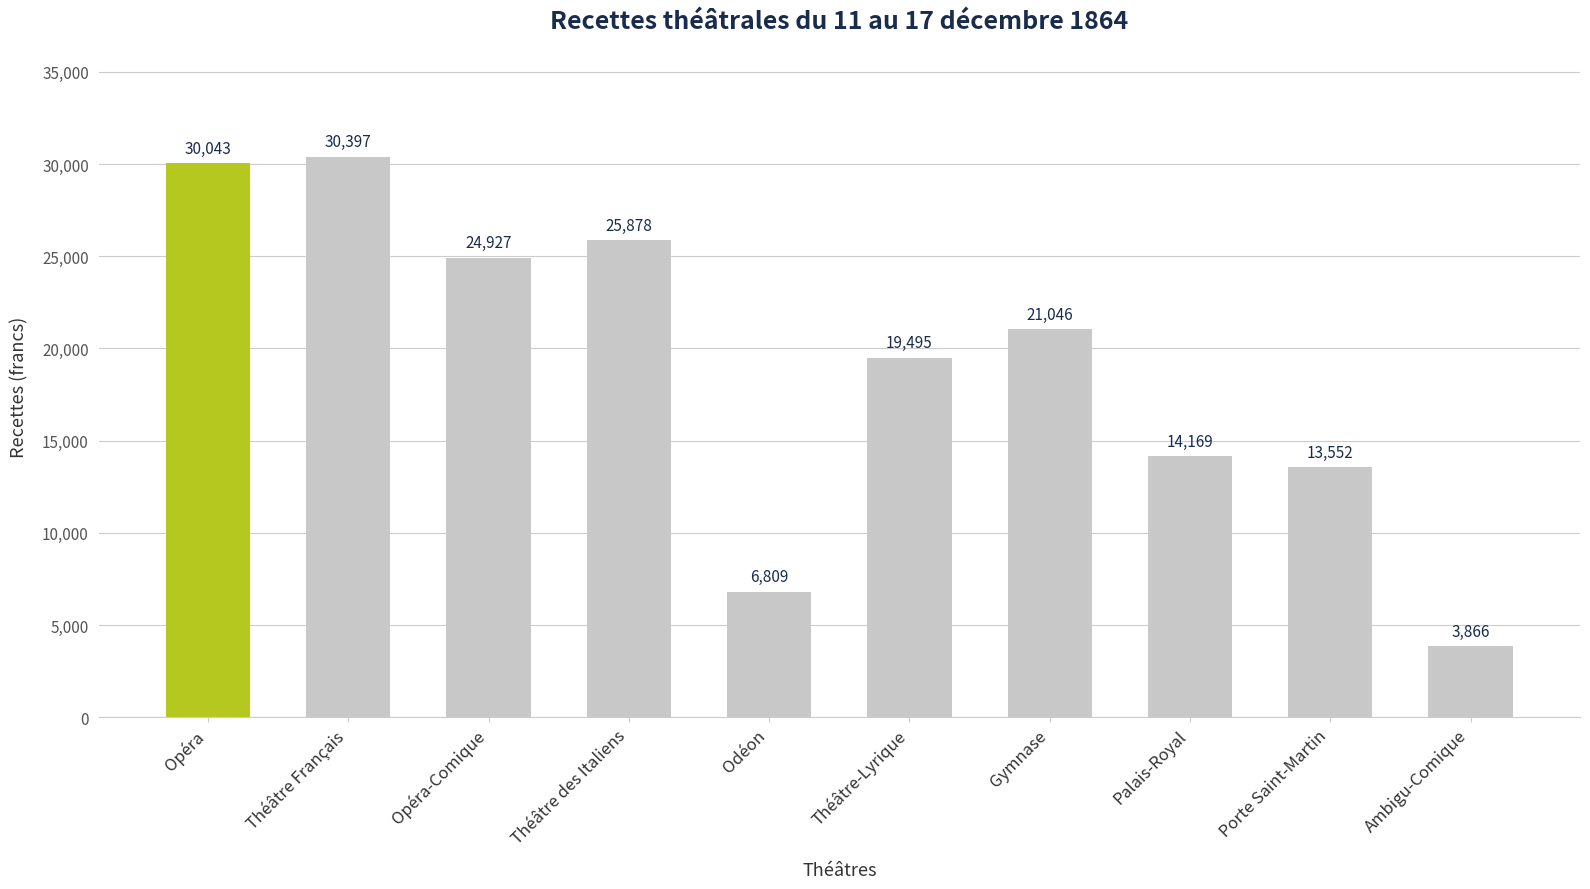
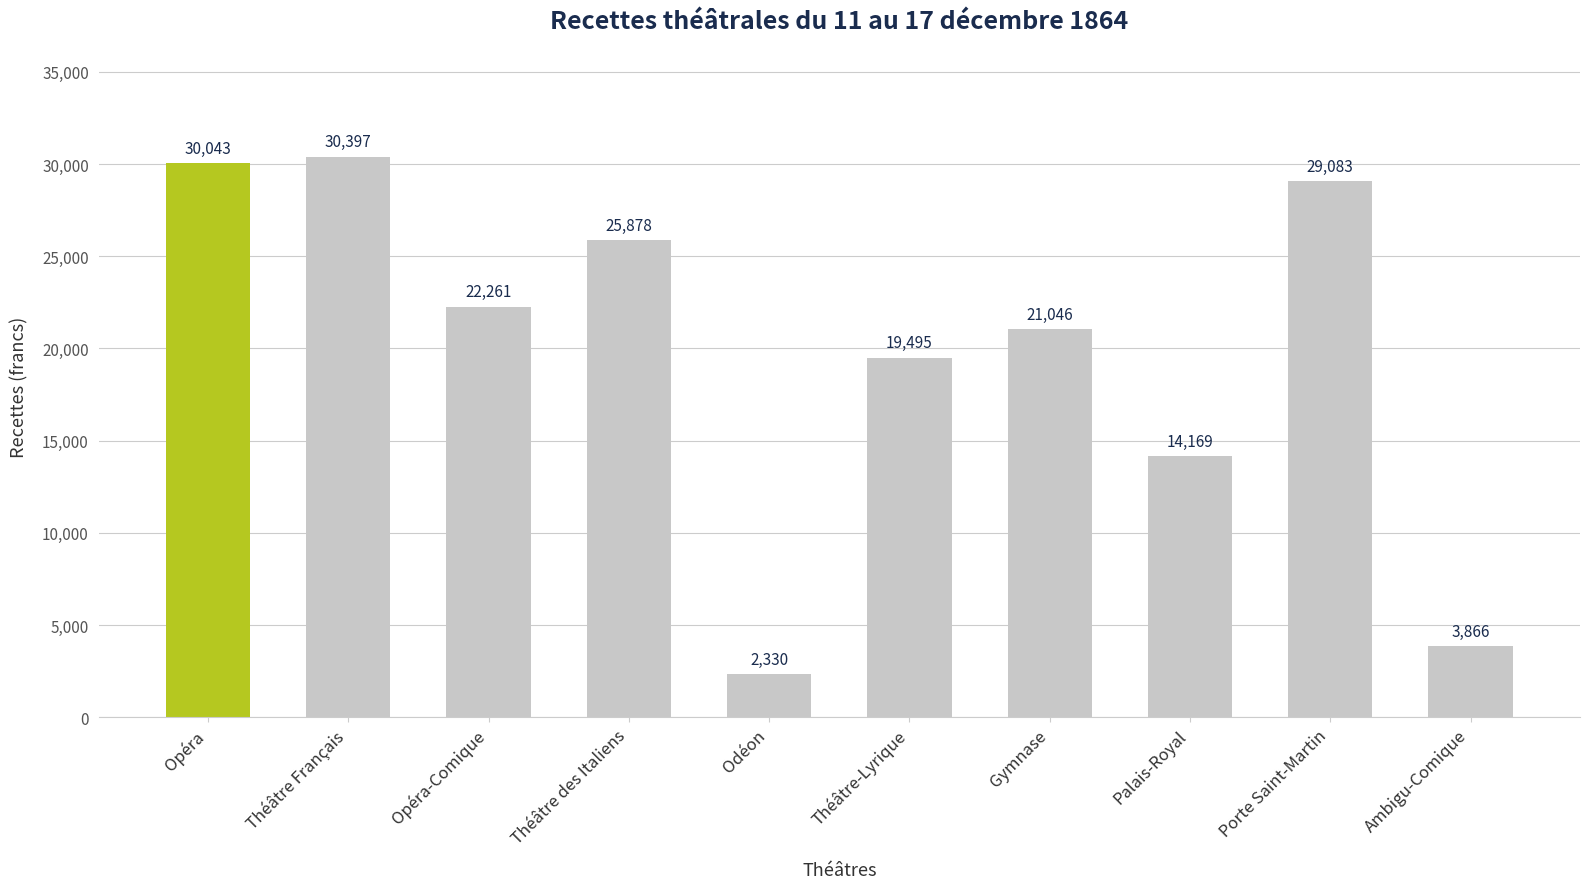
Opéra-Comique: 24,927 -> 22,261
Odéon: 6,809 -> 2,330
Porte Saint-Martin: 13,552 -> 29,083
